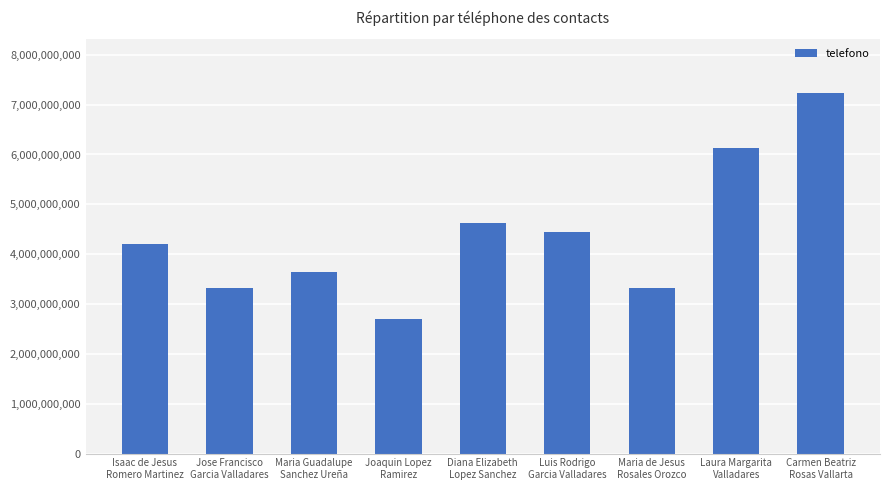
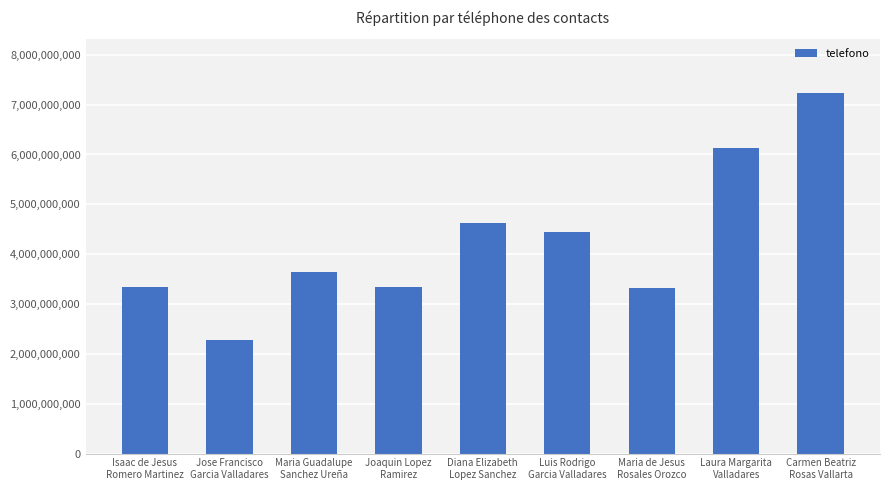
Isaac de Jesus Romero Martinez: 4,200,000,000 -> 3,300,000,000
Jose Francisco Garcia Valladares: 3,300,000,000 -> 2,300,000,000
Joaquin Lopez Ramirez: 2,700,000,000 -> 3,300,000,000
